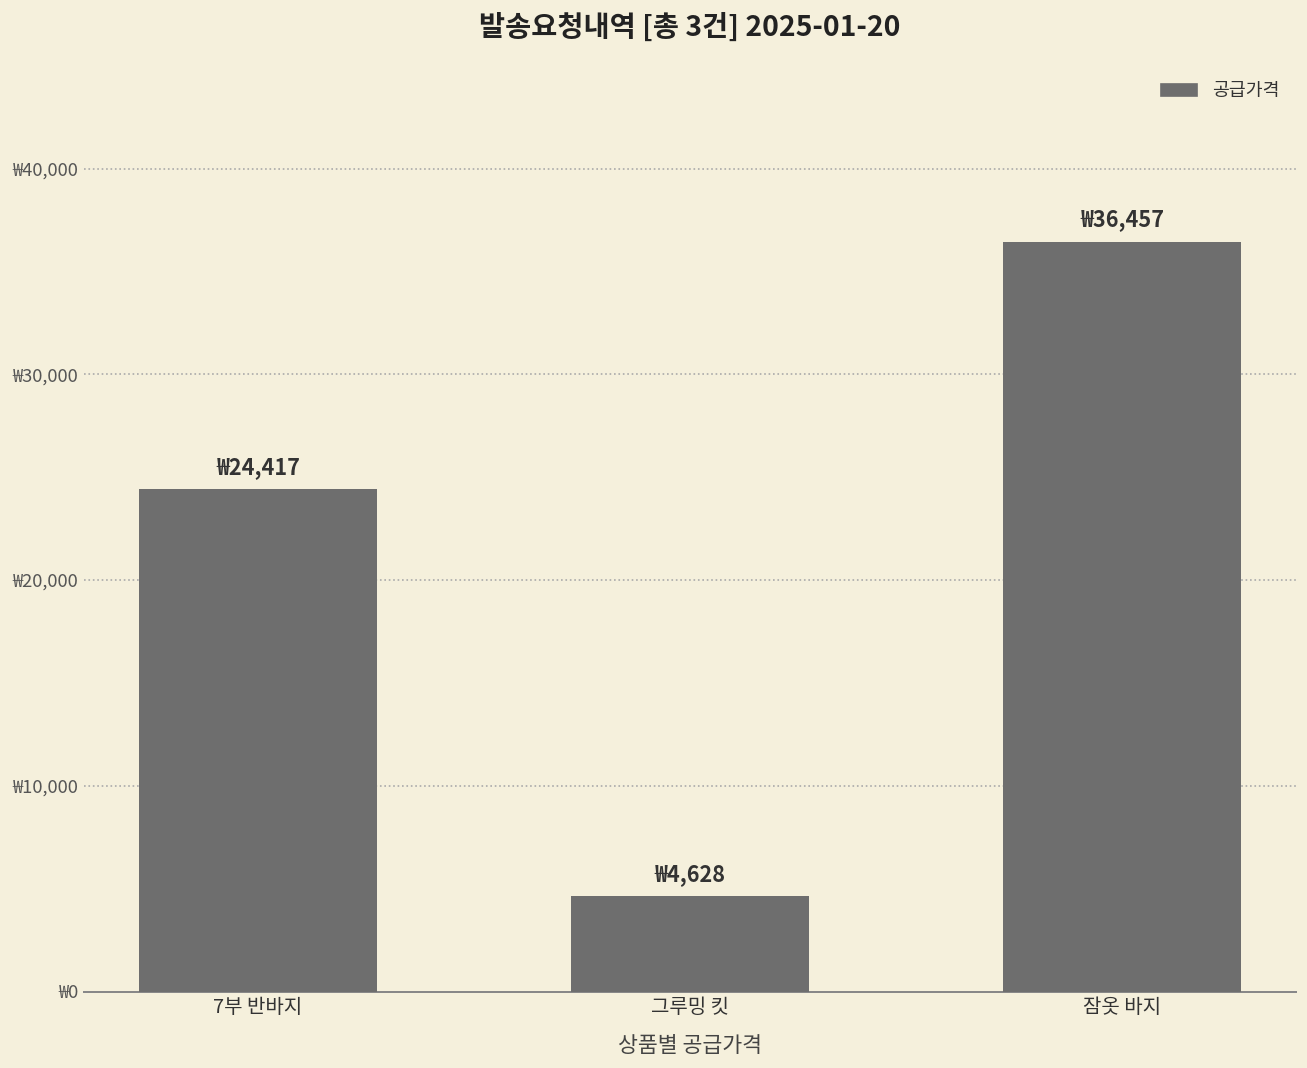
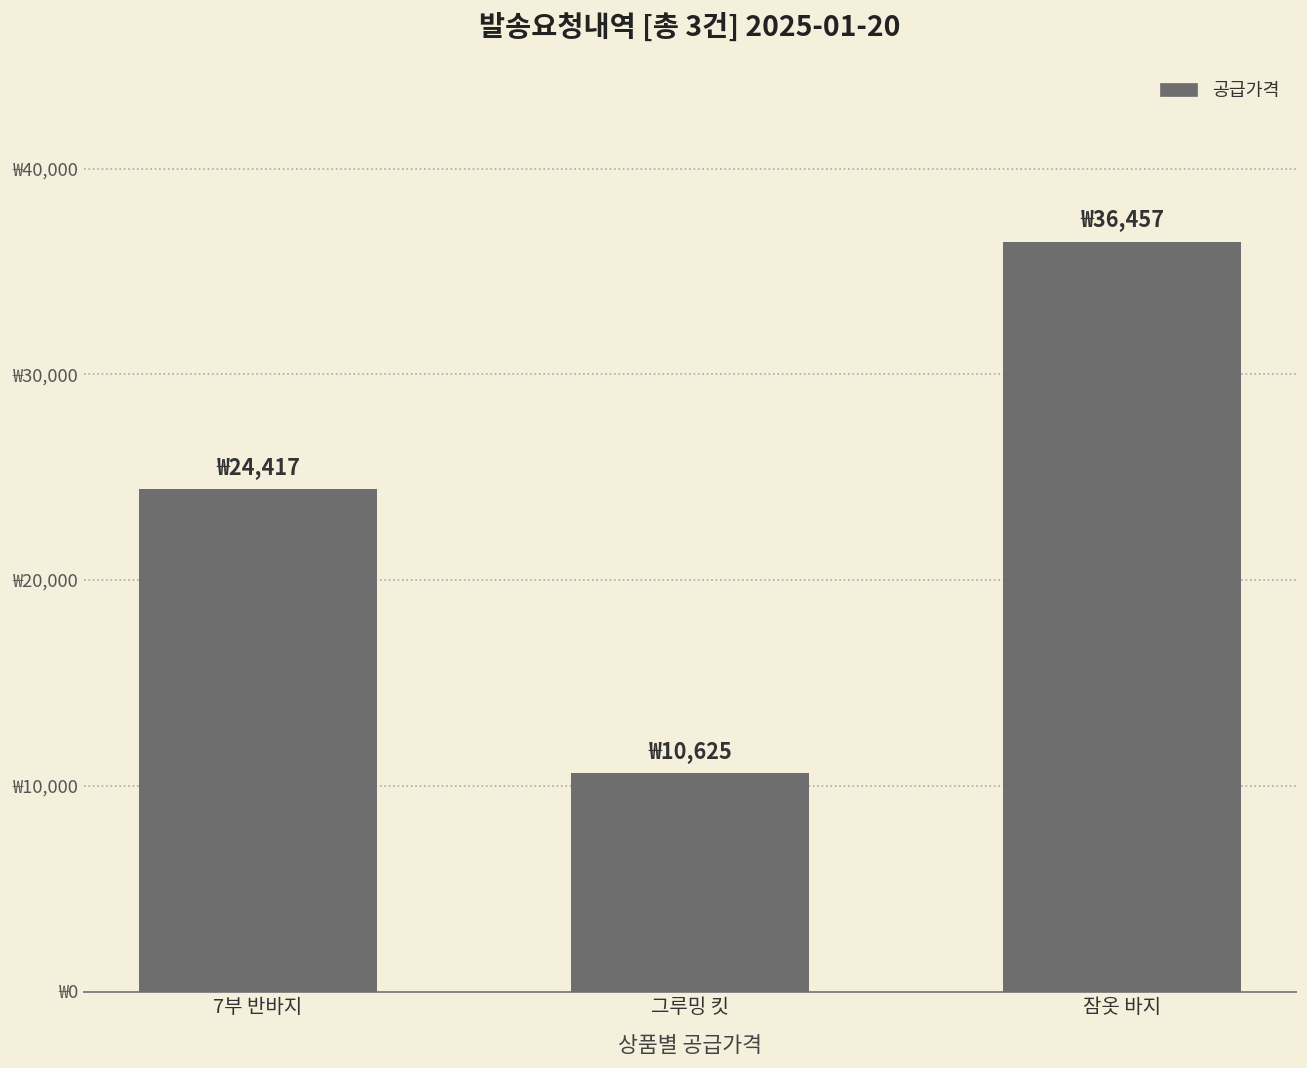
그루밍 킷: 4,628 -> 10,625
